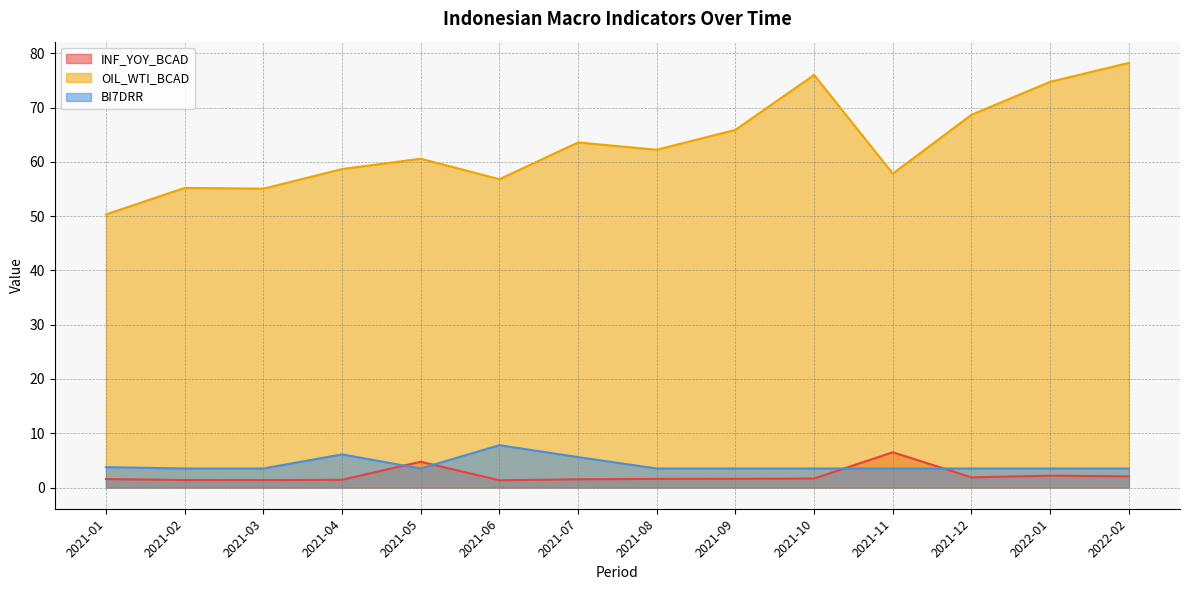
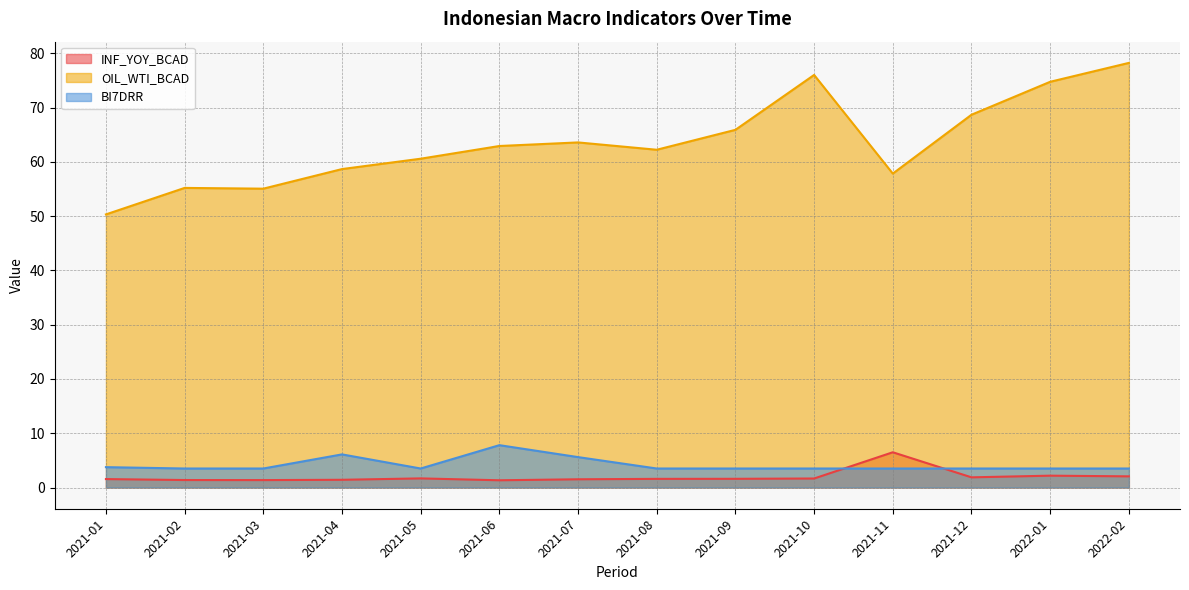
INF_YOY_BCAD, 2021-05: 5 -> 2
OIL_WTI_BCAD, 2021-06: 57 -> 63
